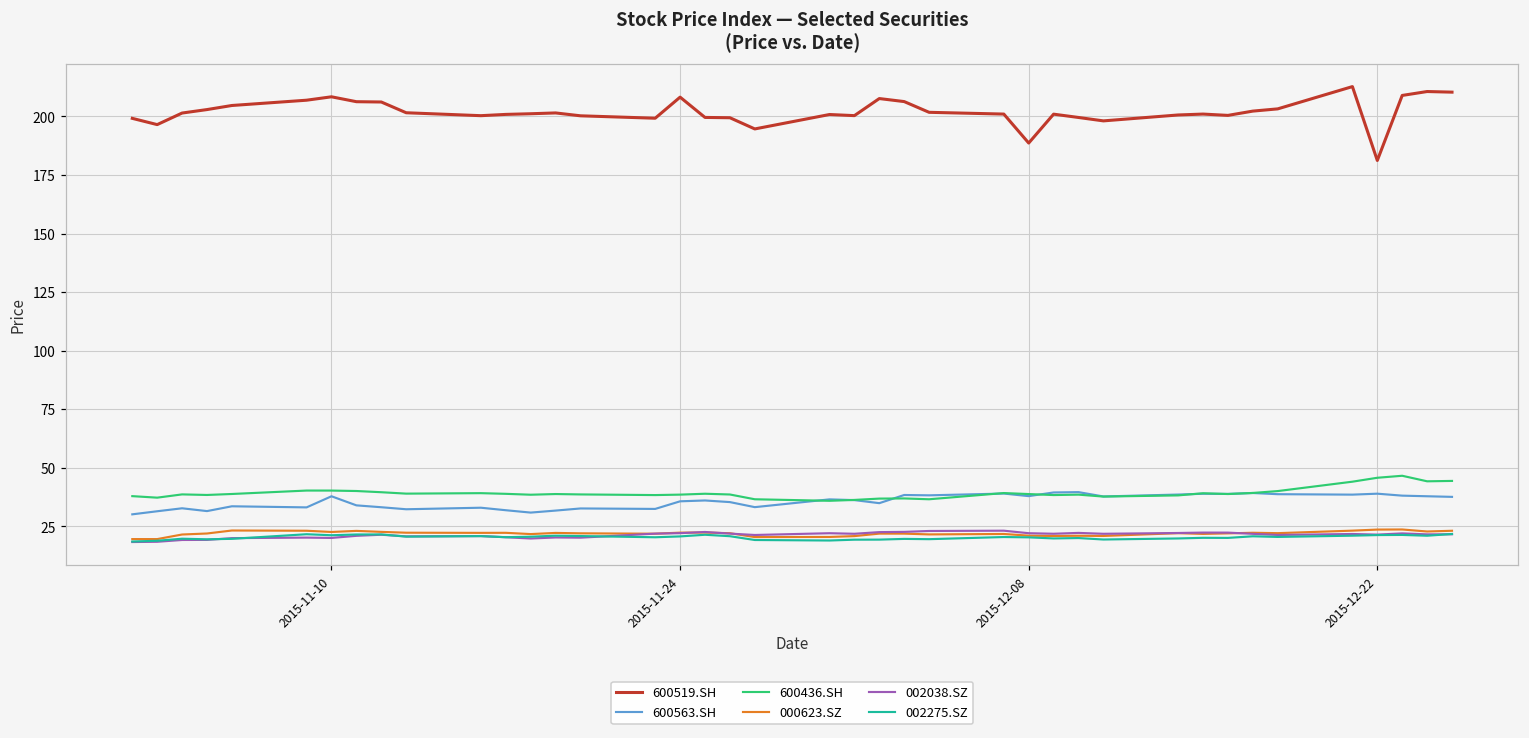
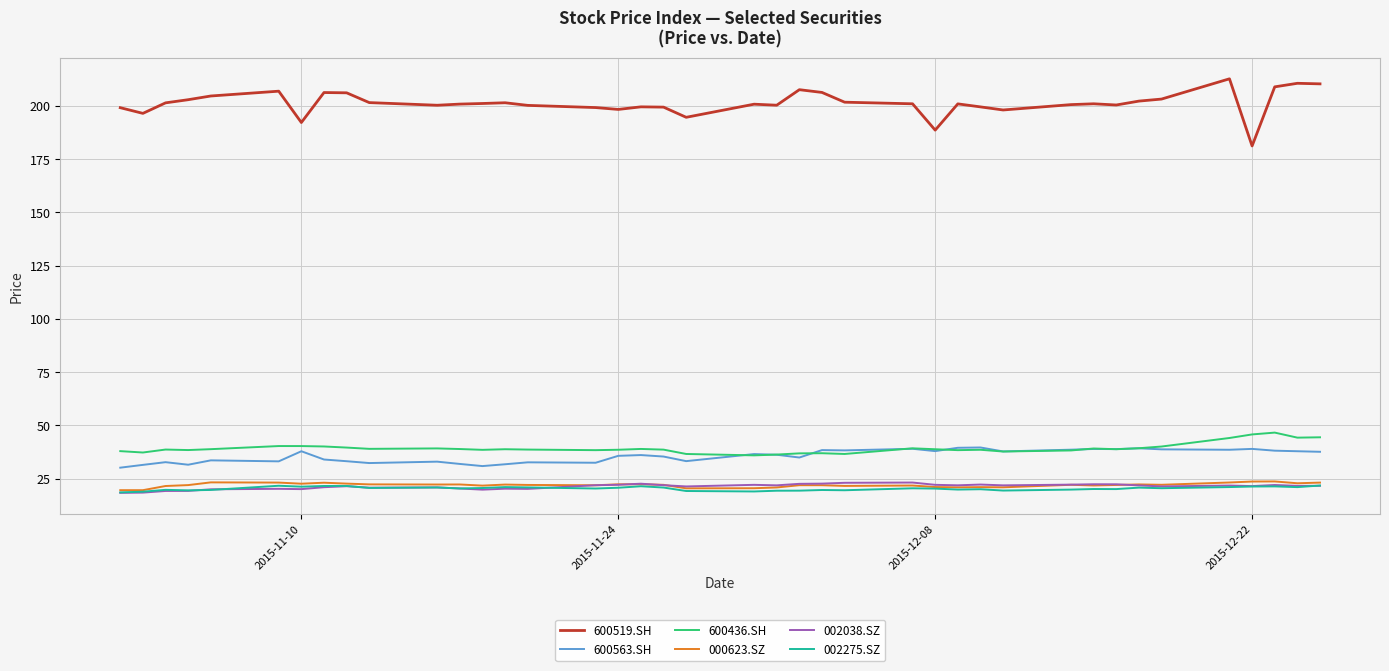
600519.SH, 2015-11-10: 208 -> 192
600519.SH, 2015-11-24: 208 -> 198
